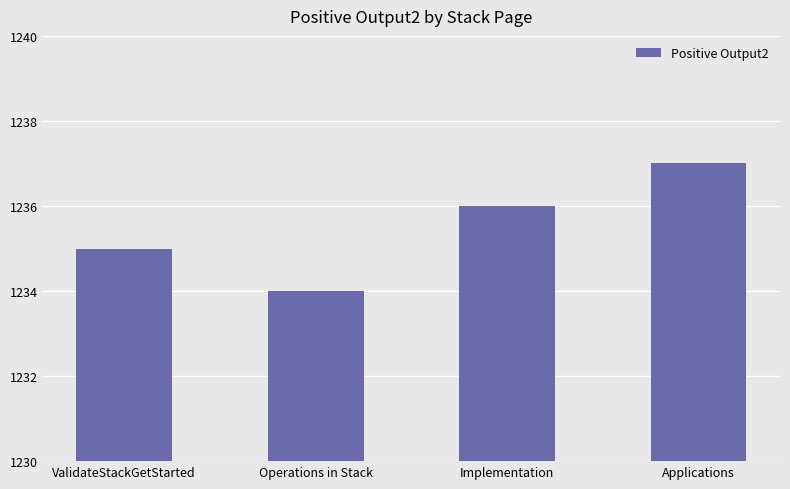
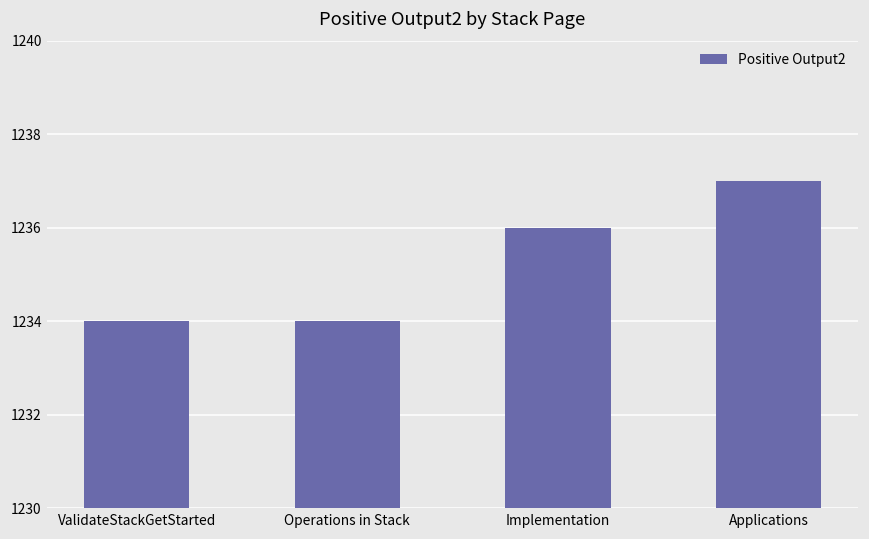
ValidateStackGetStarted: 1235 -> 1234
